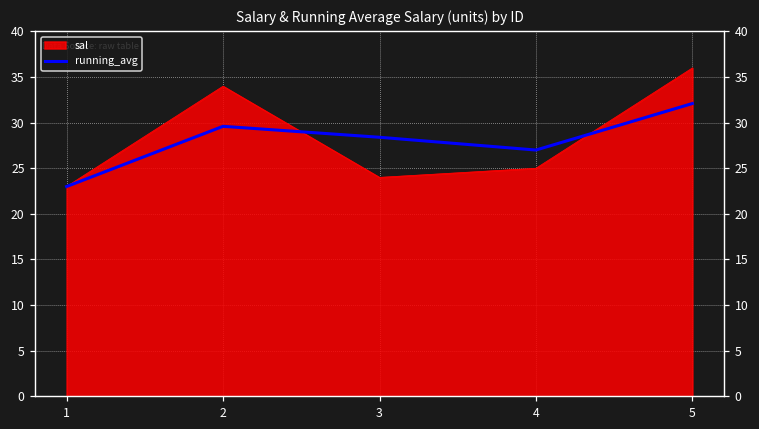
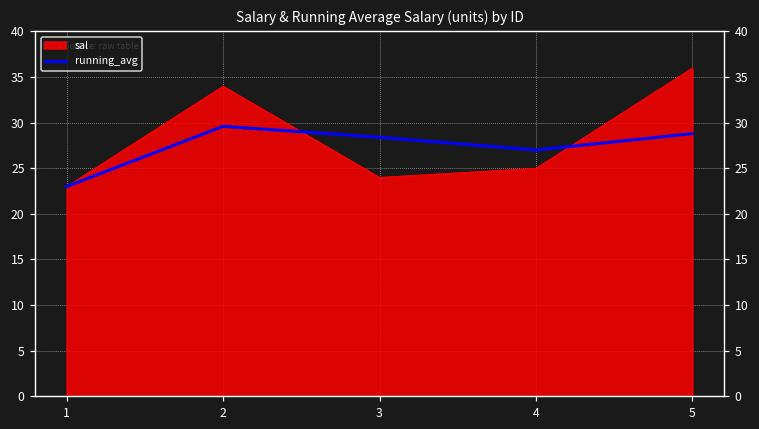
running_avg, 5: 32 -> 29
